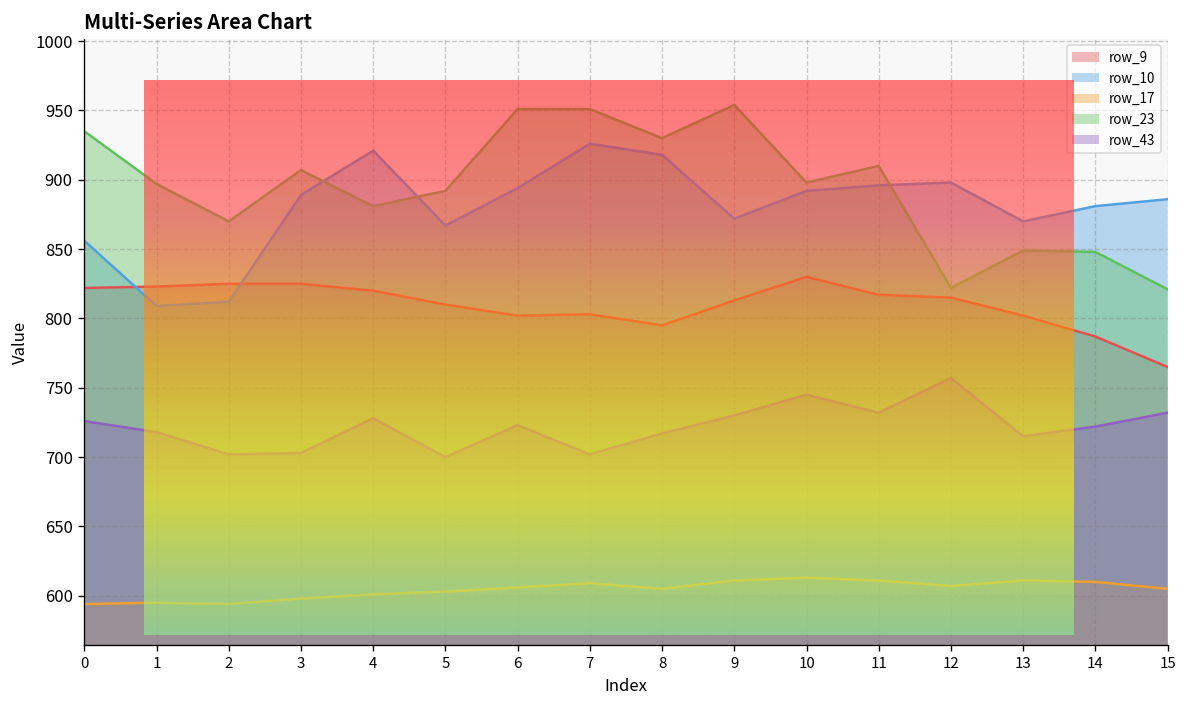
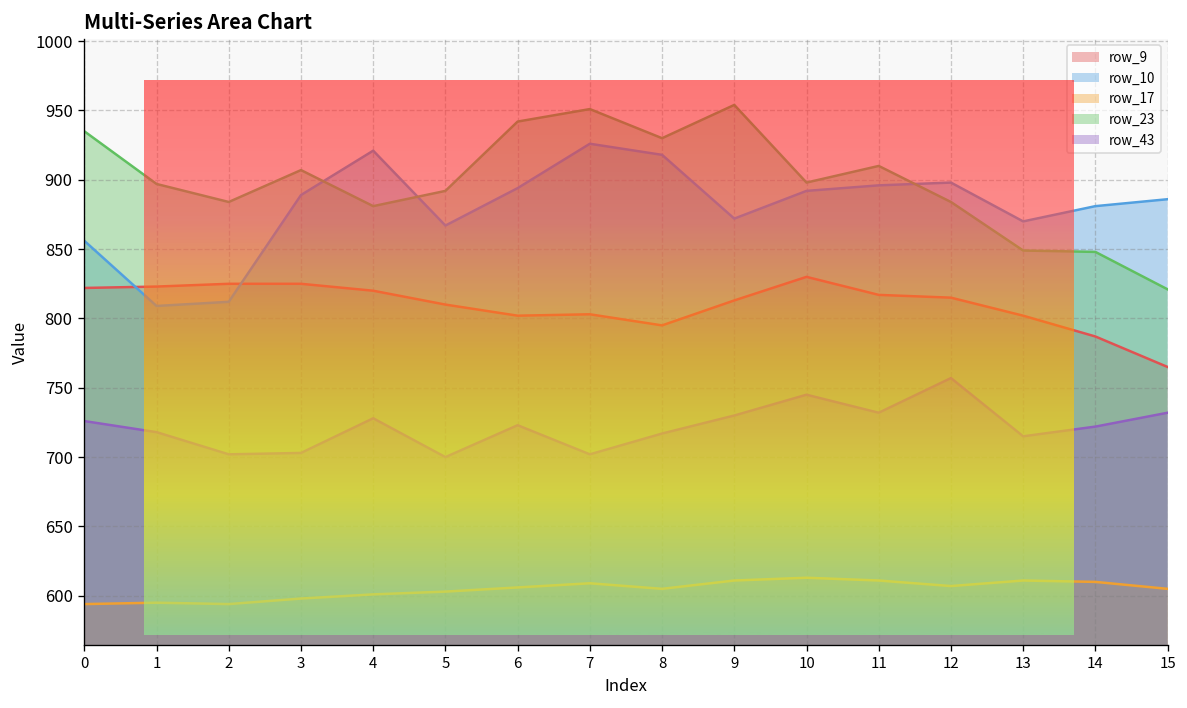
row_23, 2: 870 -> 884
row_23, 6: 951 -> 942
row_23, 12: 822 -> 884
